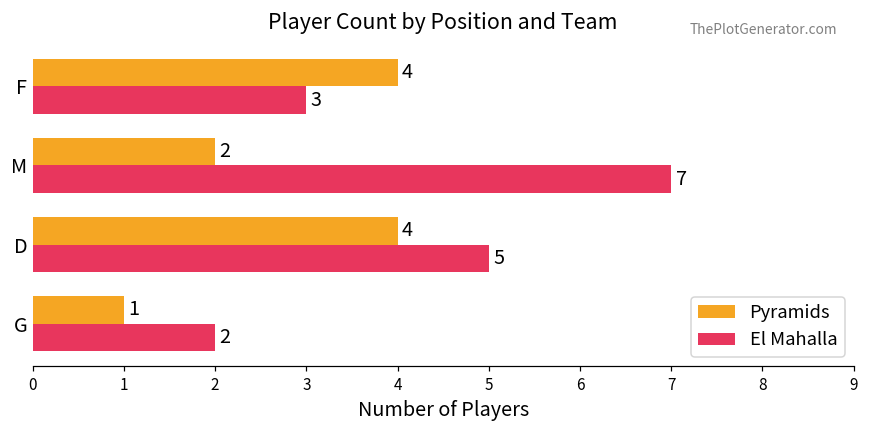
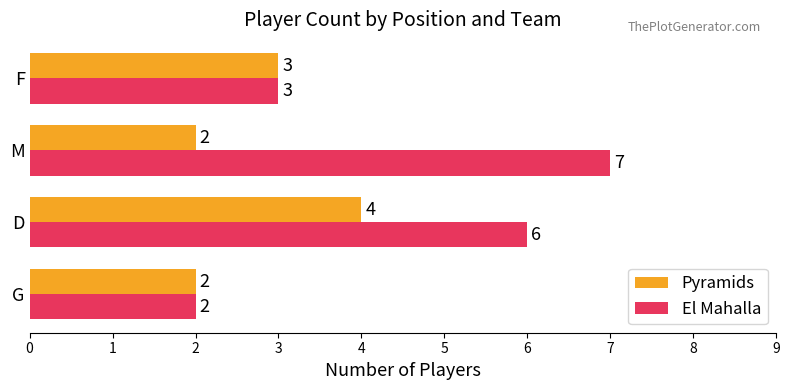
Pyramids, F: 4 -> 3
El Mahalla, D: 5 -> 6
Pyramids, G: 1 -> 2
